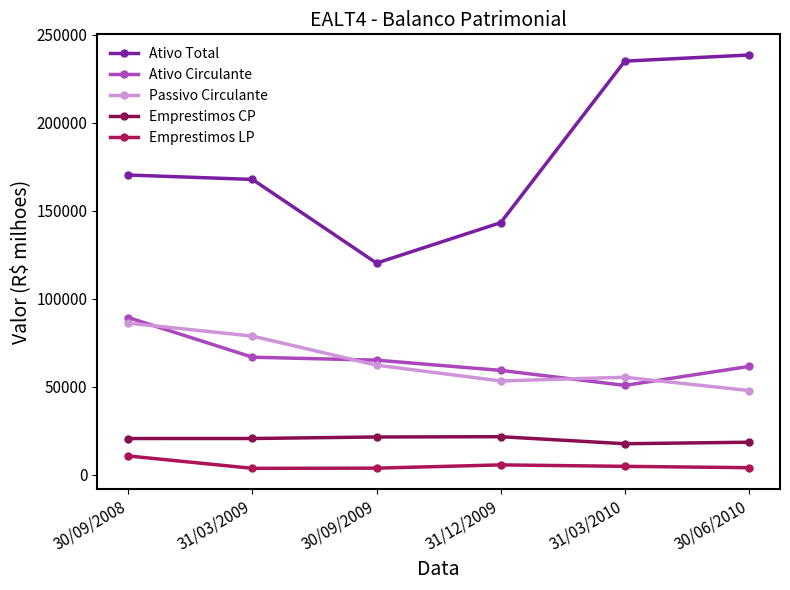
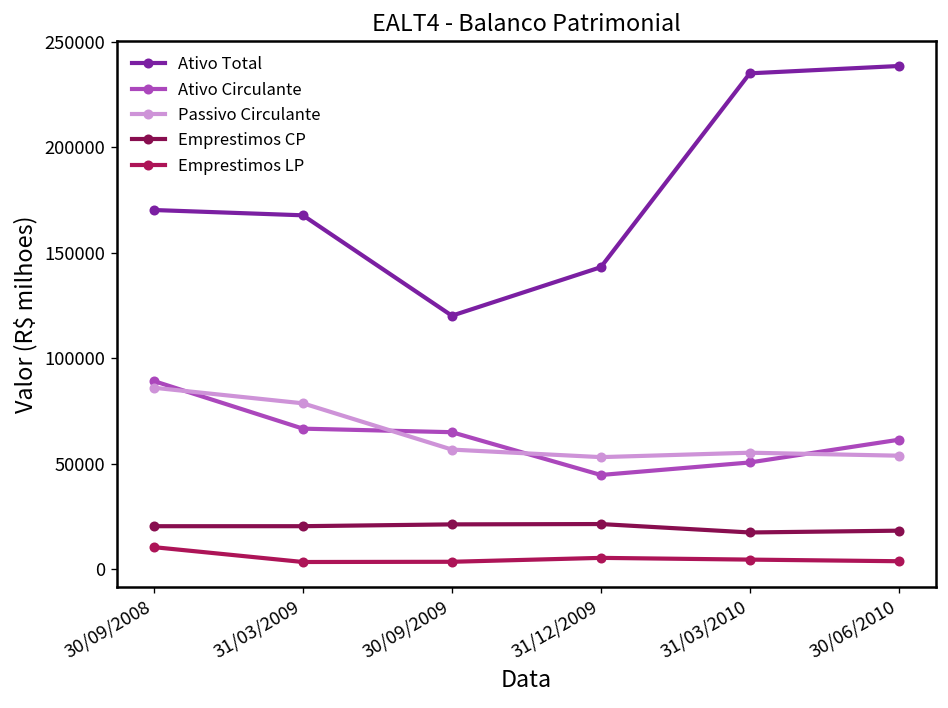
Passivo Circulante, 30/09/2009: 62000 -> 57000
Ativo Circulante, 31/12/2009: 59000 -> 45000
Passivo Circulante, 30/06/2010: 48000 -> 54000
